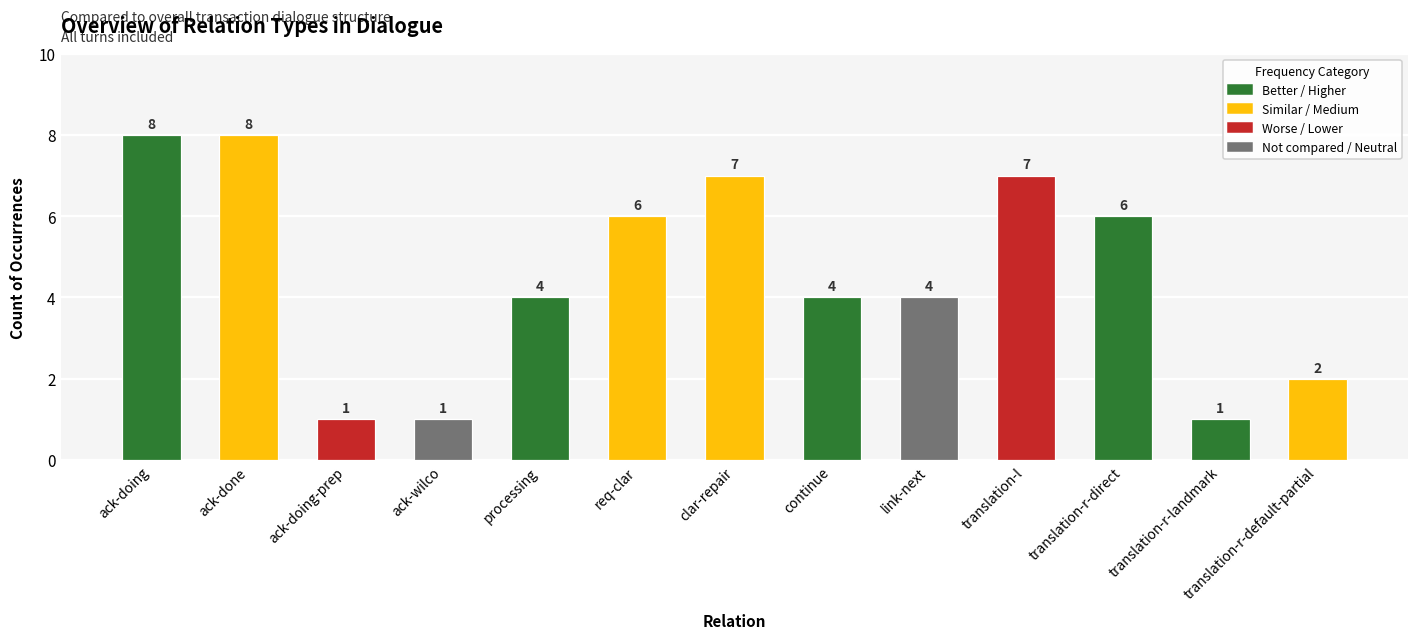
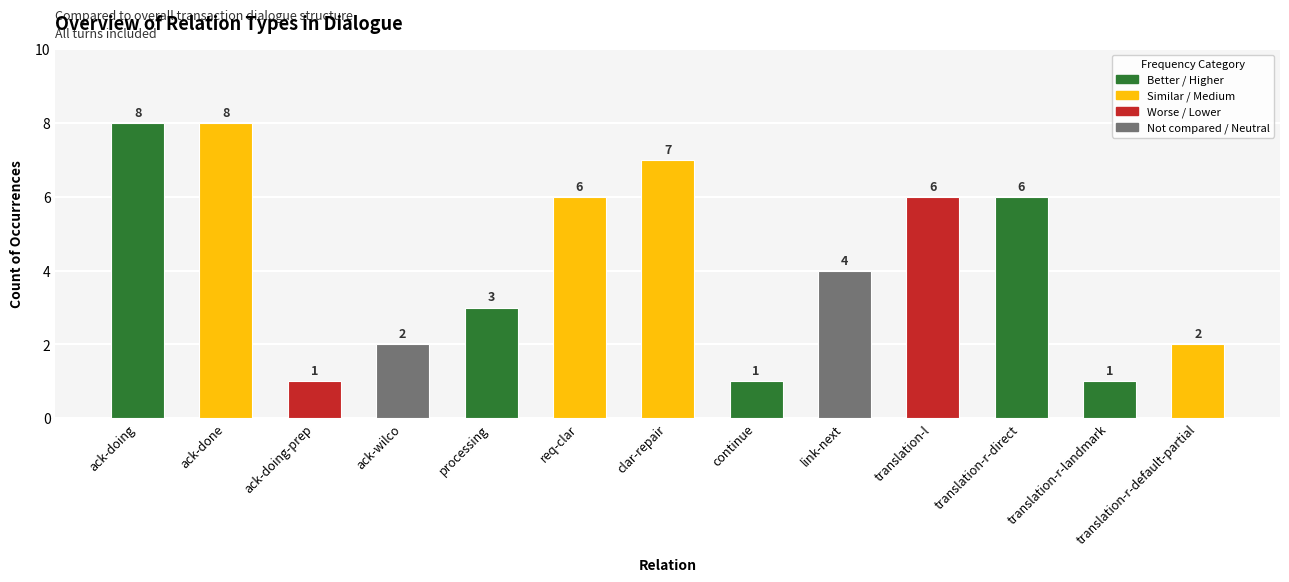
ack-wilco: 1 -> 2
processing: 4 -> 3
continue: 4 -> 1
translation-l: 7 -> 6
